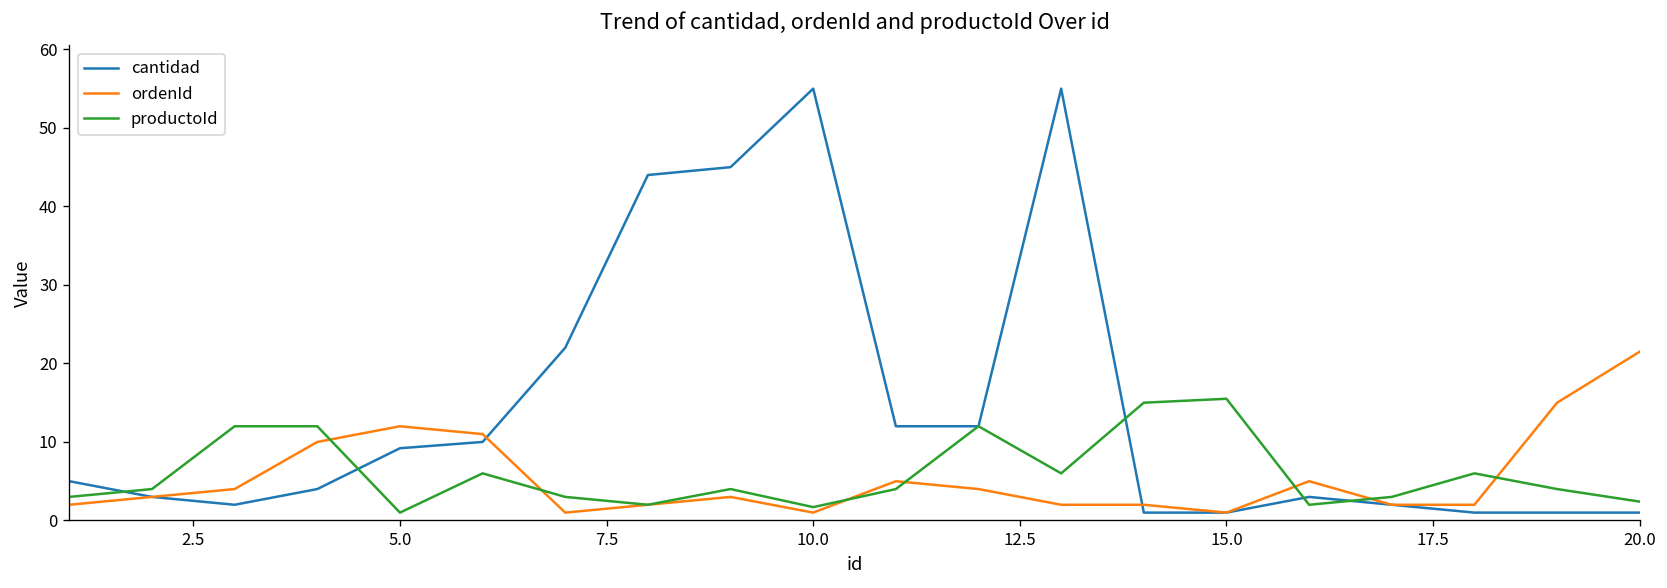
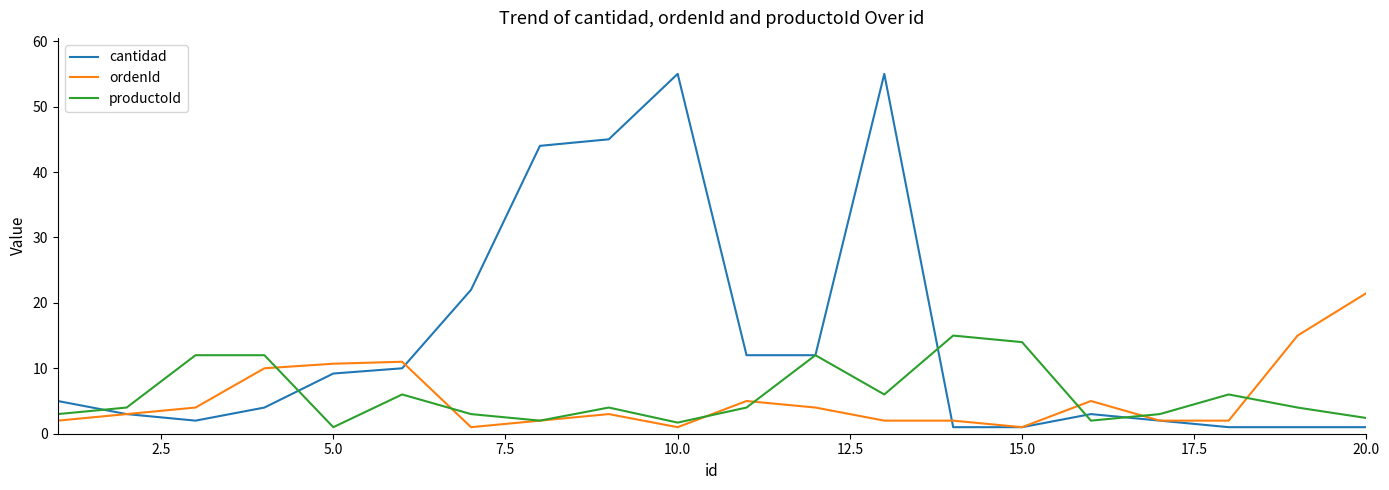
ordenId, 5.0: 12 -> 11
productoId, 15.0: 16 -> 14
